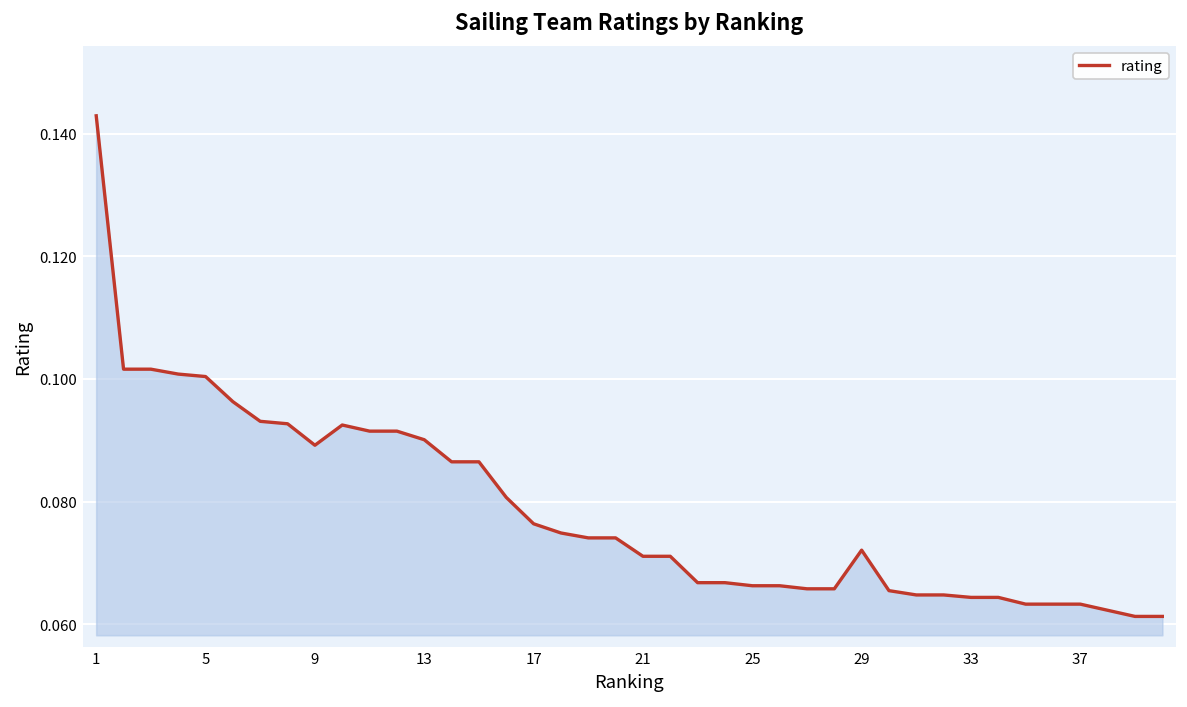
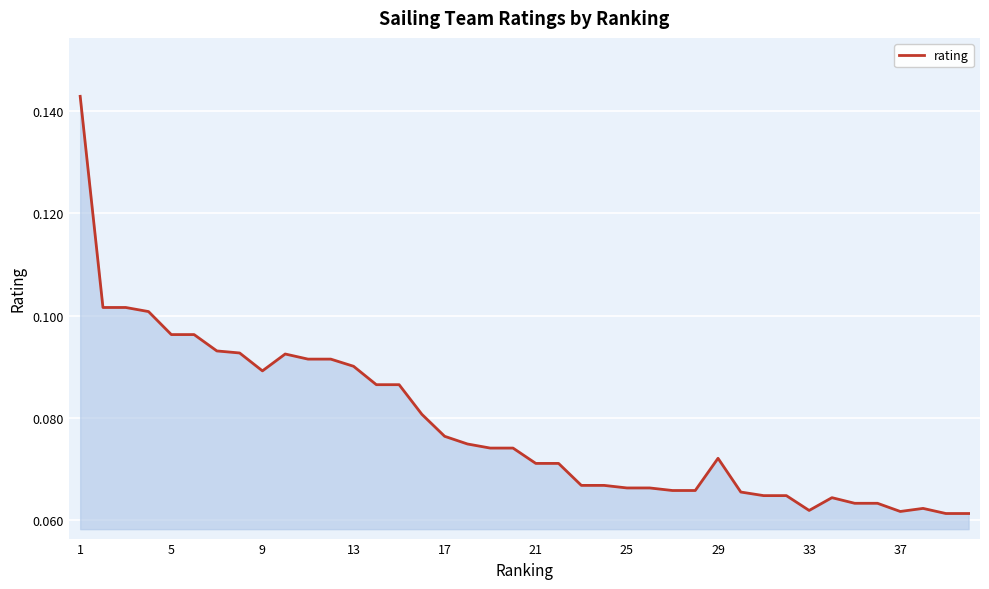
5: 0.100 -> 0.096
33: 0.064 -> 0.062
37: 0.063 -> 0.062
